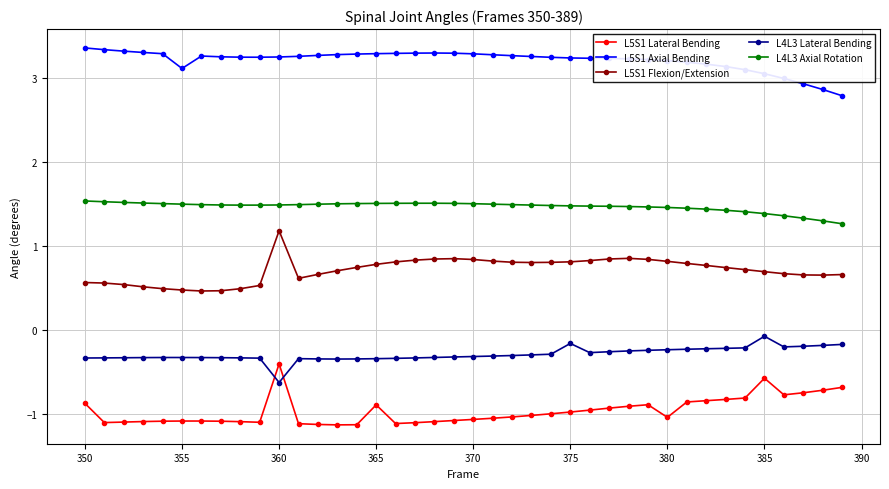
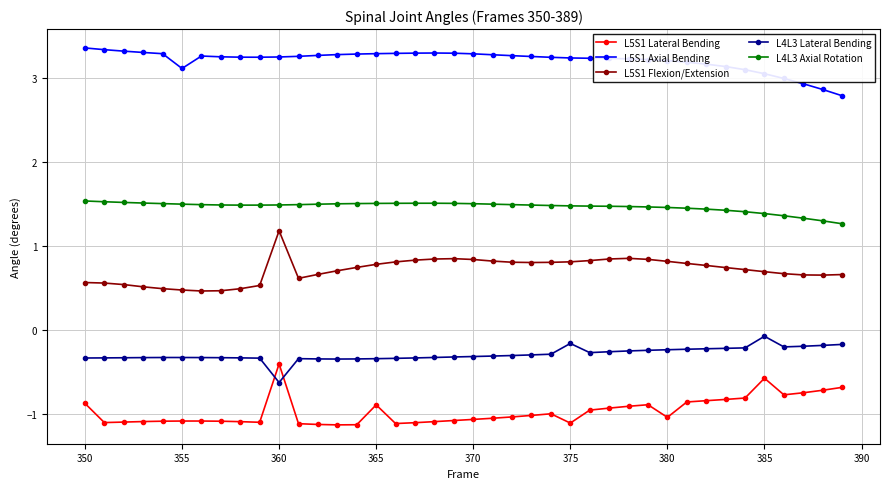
L5S1 Lateral Bending, 375: -1.0 -> -1.1
